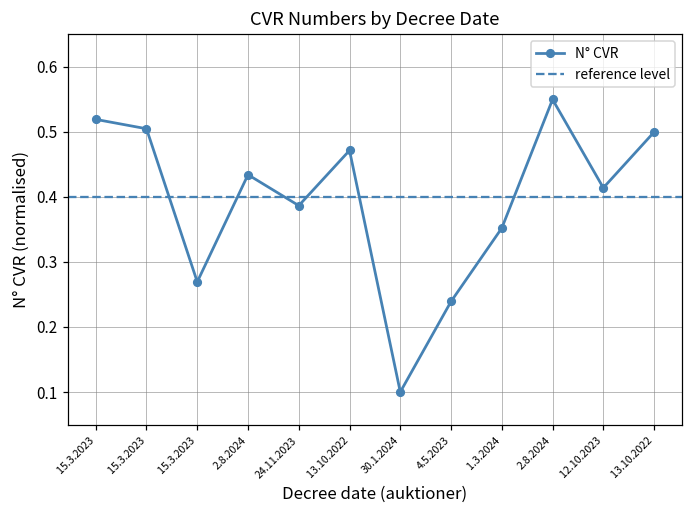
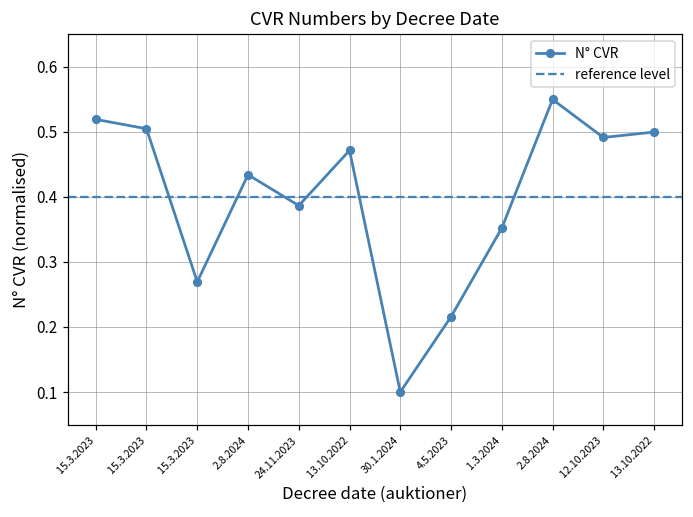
4.5.2023: 0.24 -> 0.22
12.10.2023: 0.41 -> 0.49
